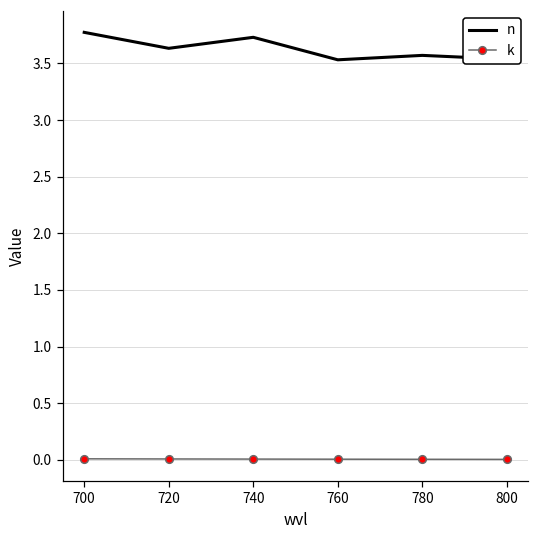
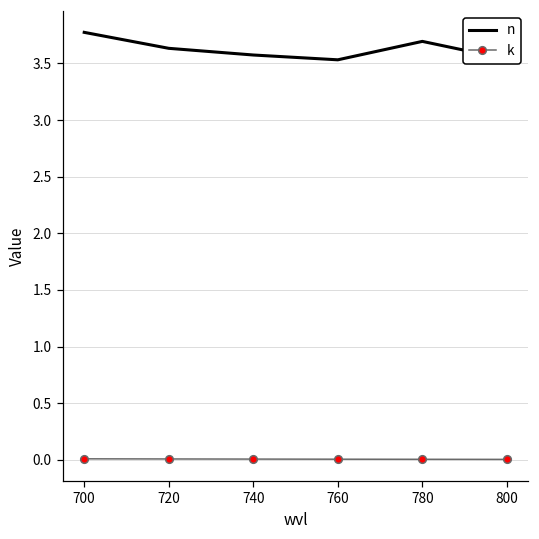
n, 740: 3.73 -> 3.57
n, 780: 3.57 -> 3.69
